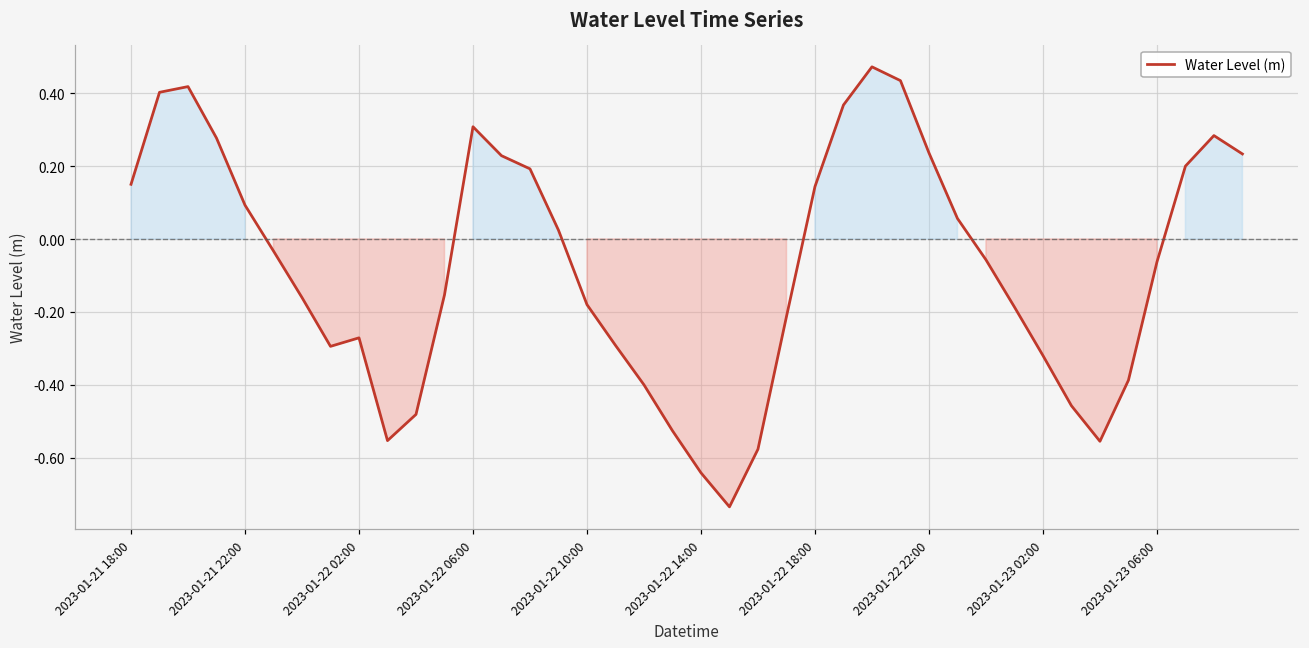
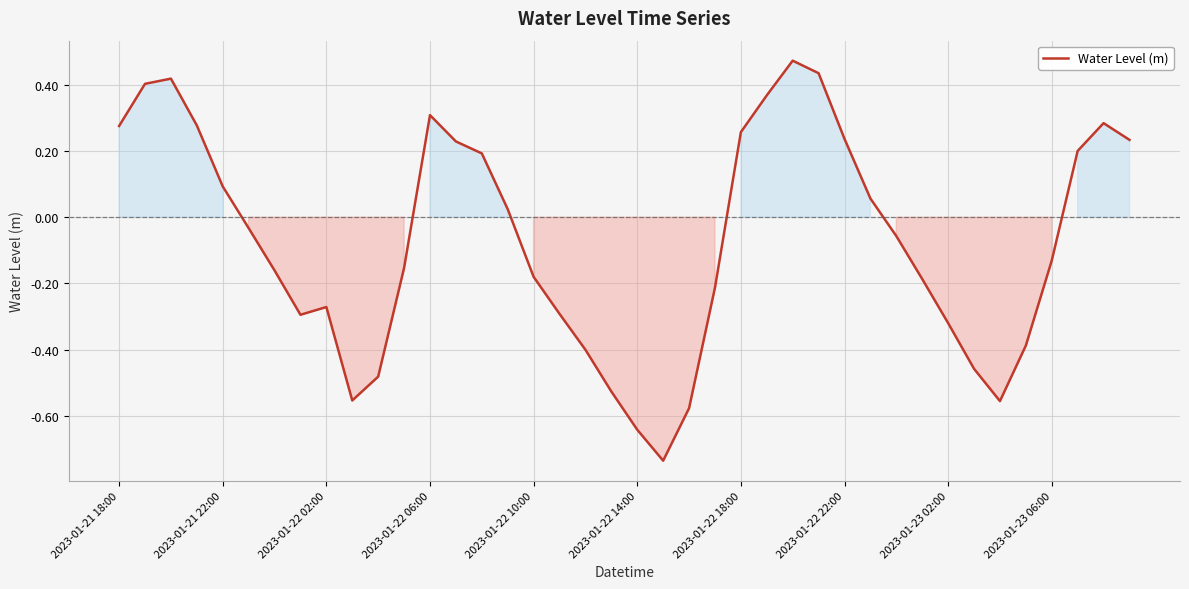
2023-01-21 18:00: 0.15 -> 0.28
2023-01-22 18:00: 0.14 -> 0.26
2023-01-23 06:00: -0.06 -> -0.13
